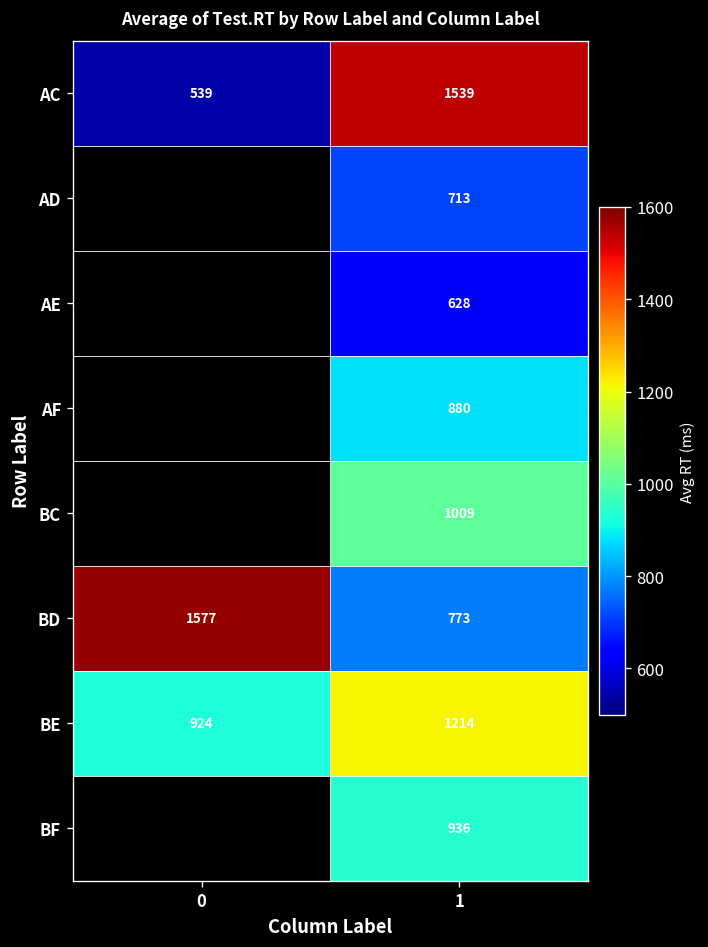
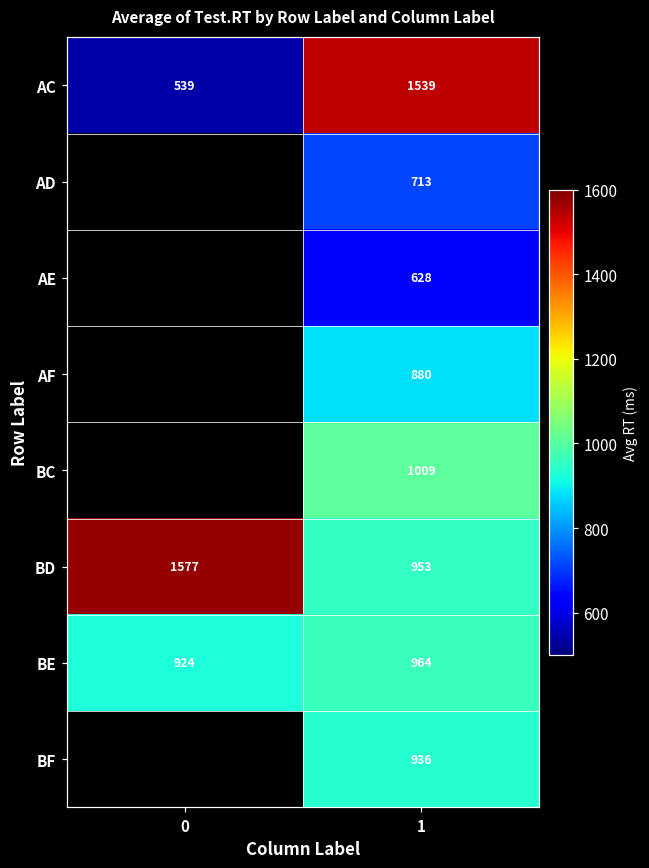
BD, 1: 773 -> 953
BE, 1: 1214 -> 964
